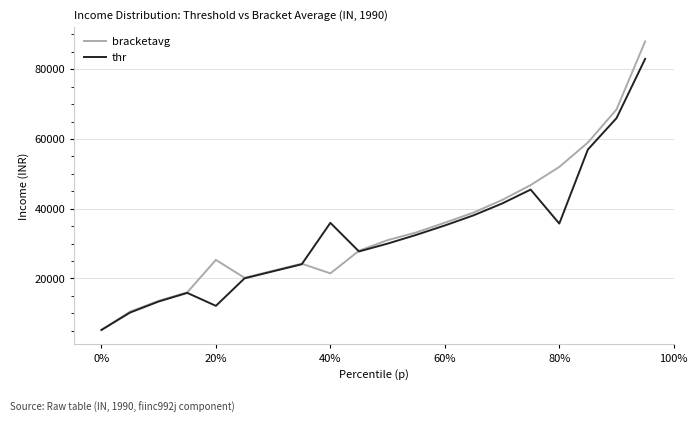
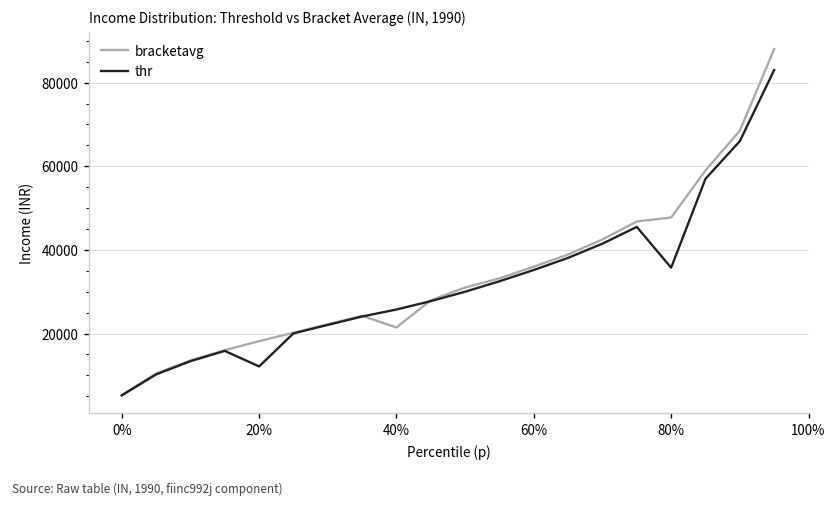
bracketavg, 20%: 25000 -> 18000
thr, 40%: 36000 -> 26000
bracketavg, 80%: 52000 -> 48000
